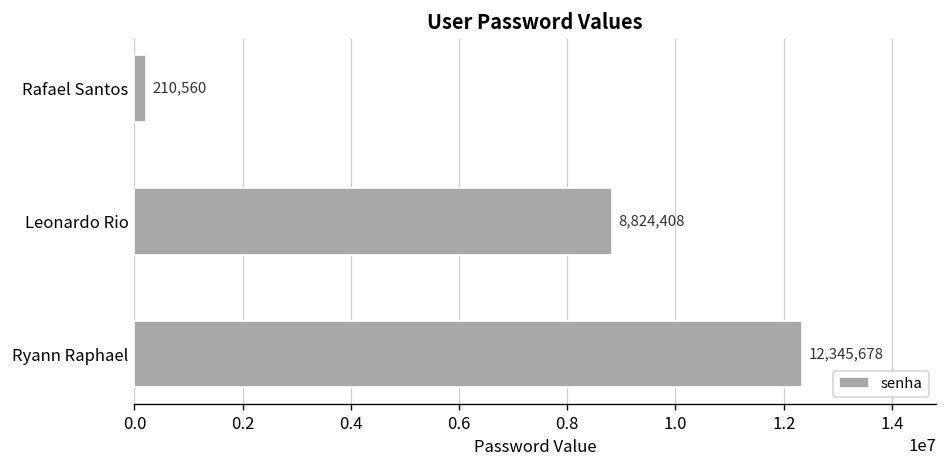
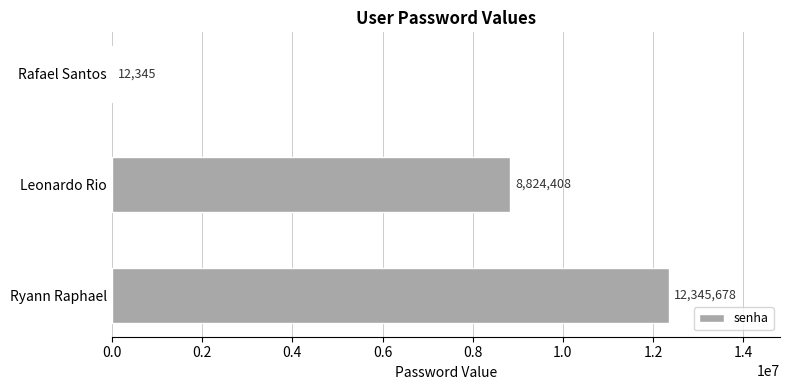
Rafael Santos: 210,560 -> 12,345
